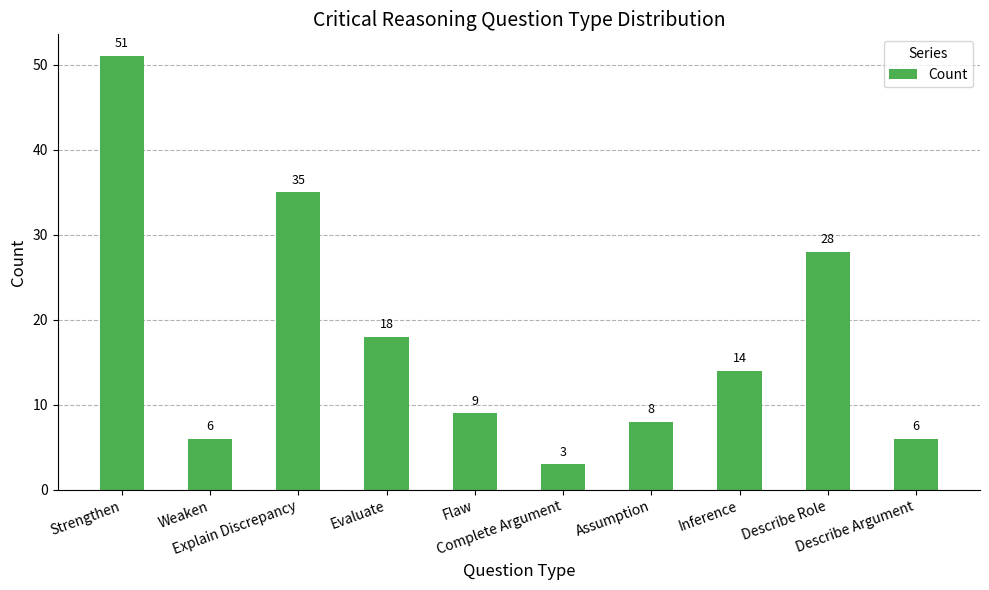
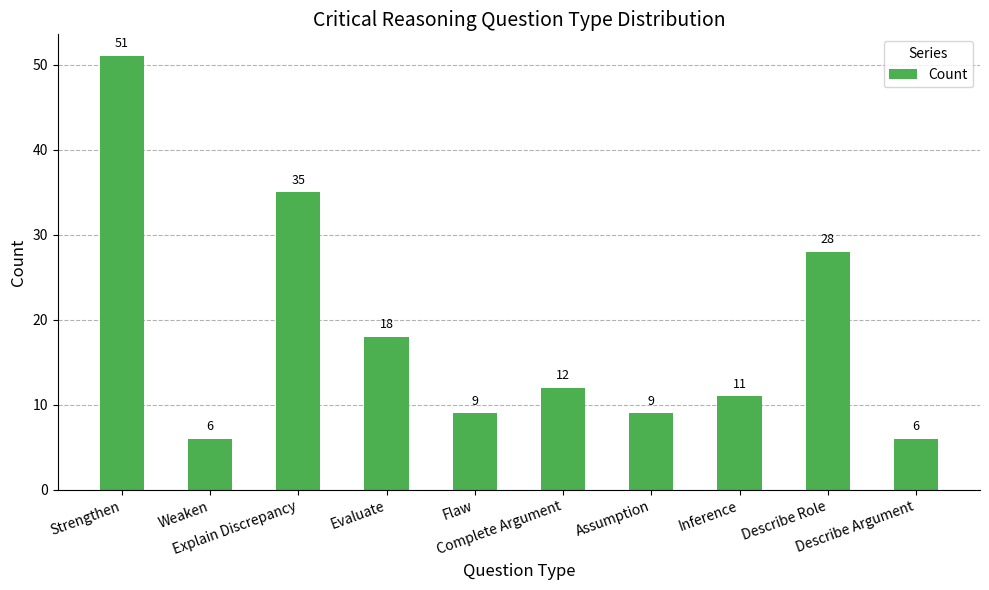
Complete Argument: 3 -> 12
Assumption: 8 -> 9
Inference: 14 -> 11
